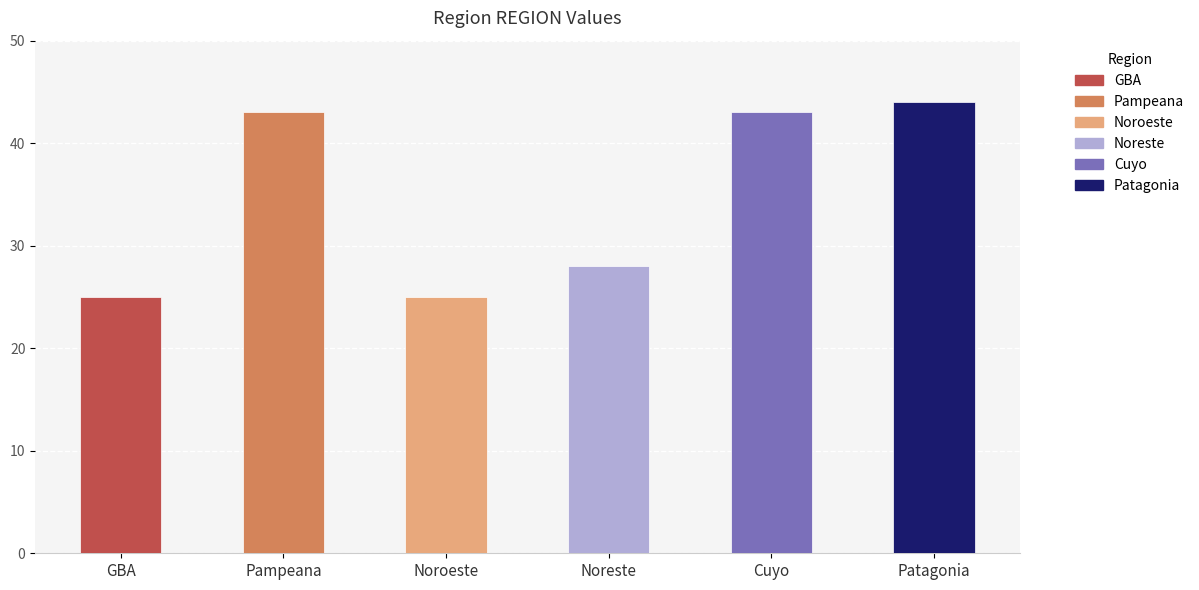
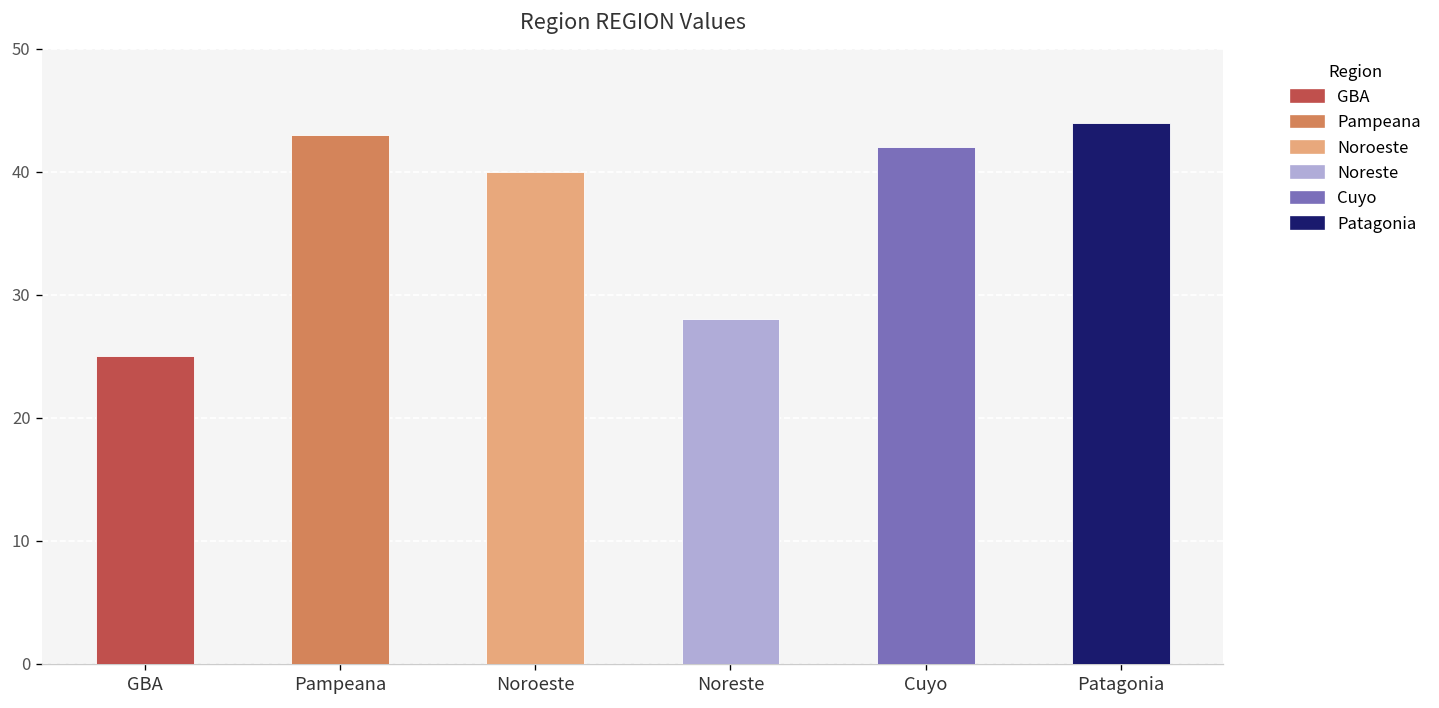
Noroeste: 25 -> 40
Cuyo: 43 -> 42
